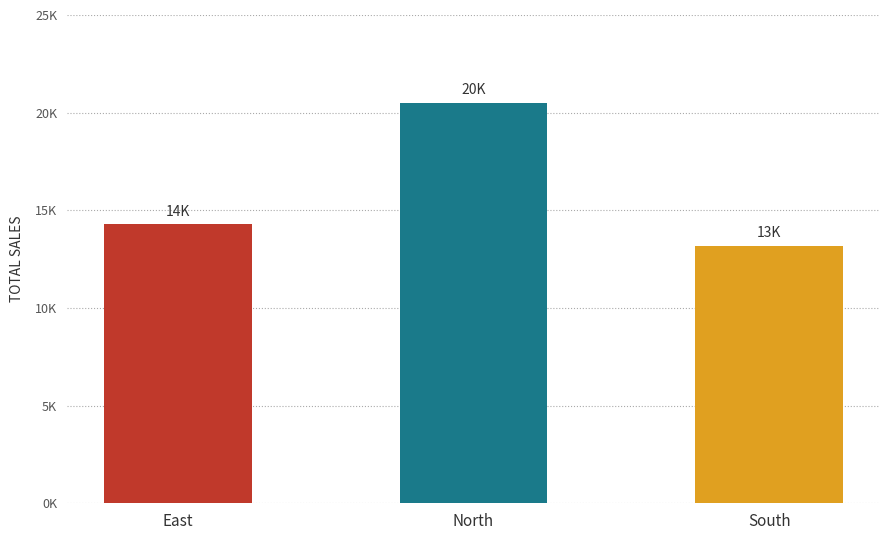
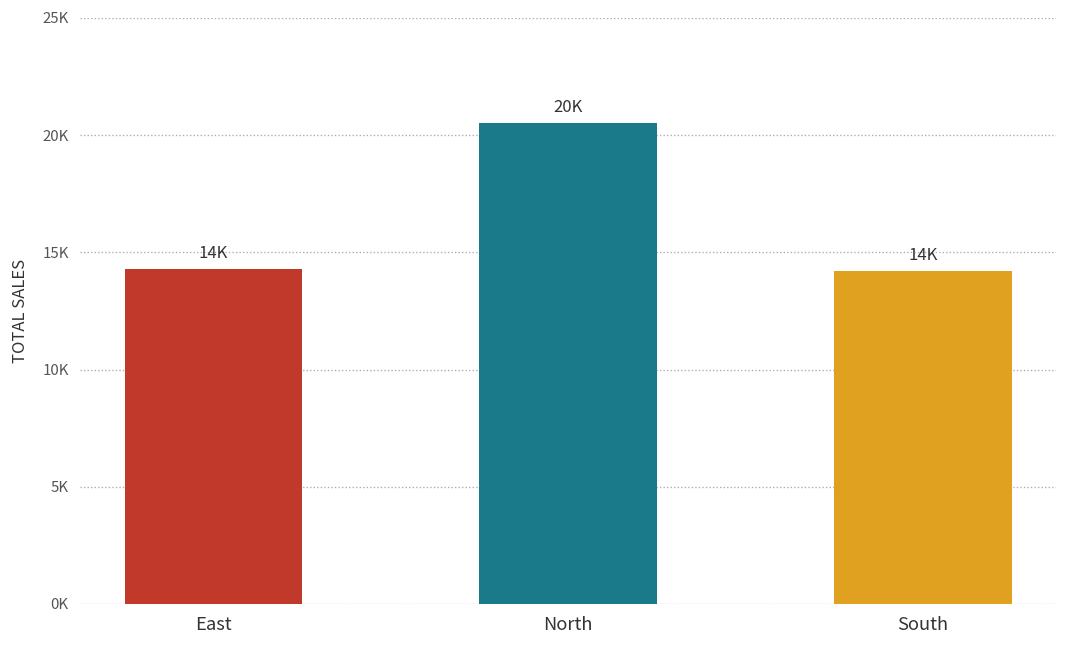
South: 13K -> 14K
